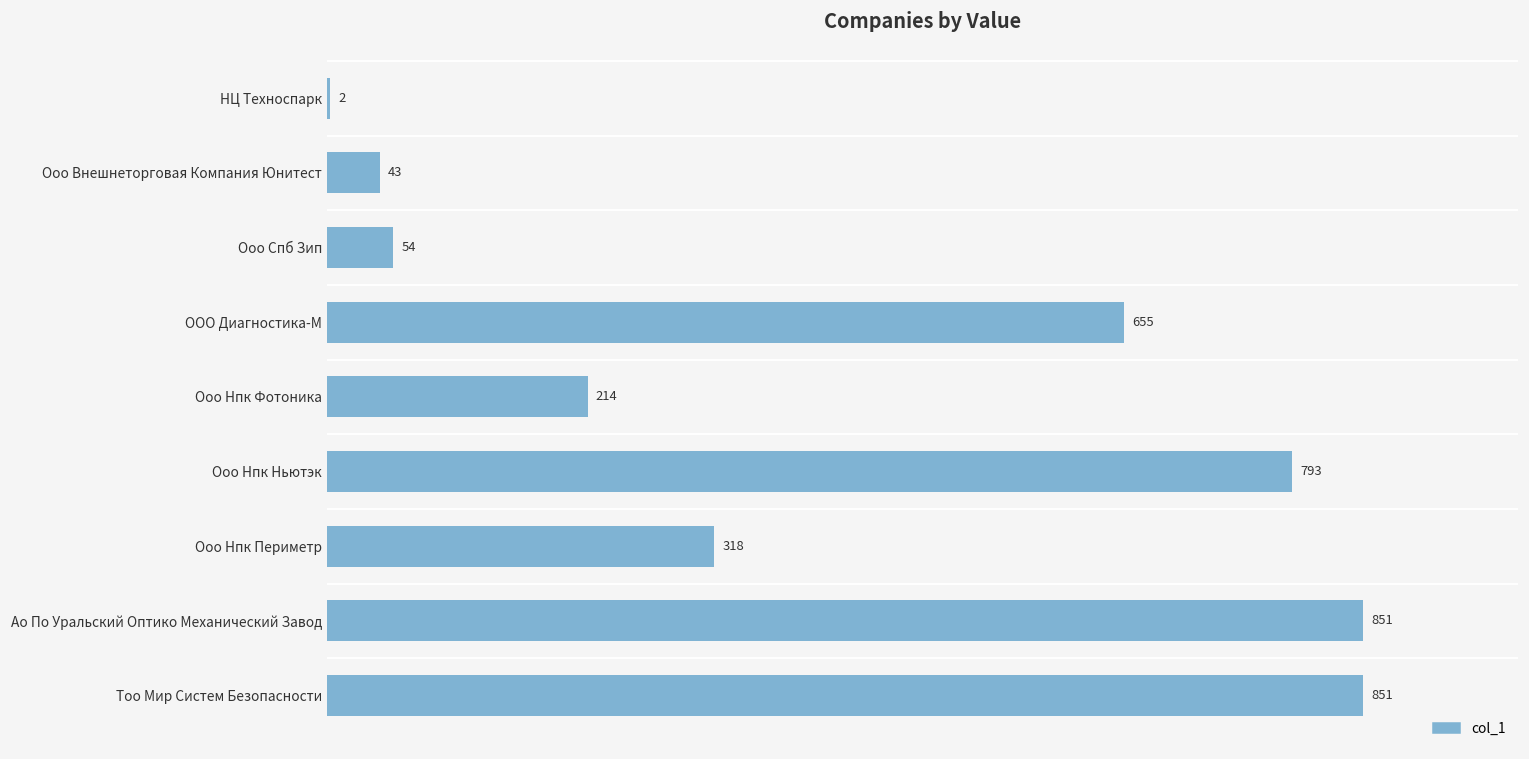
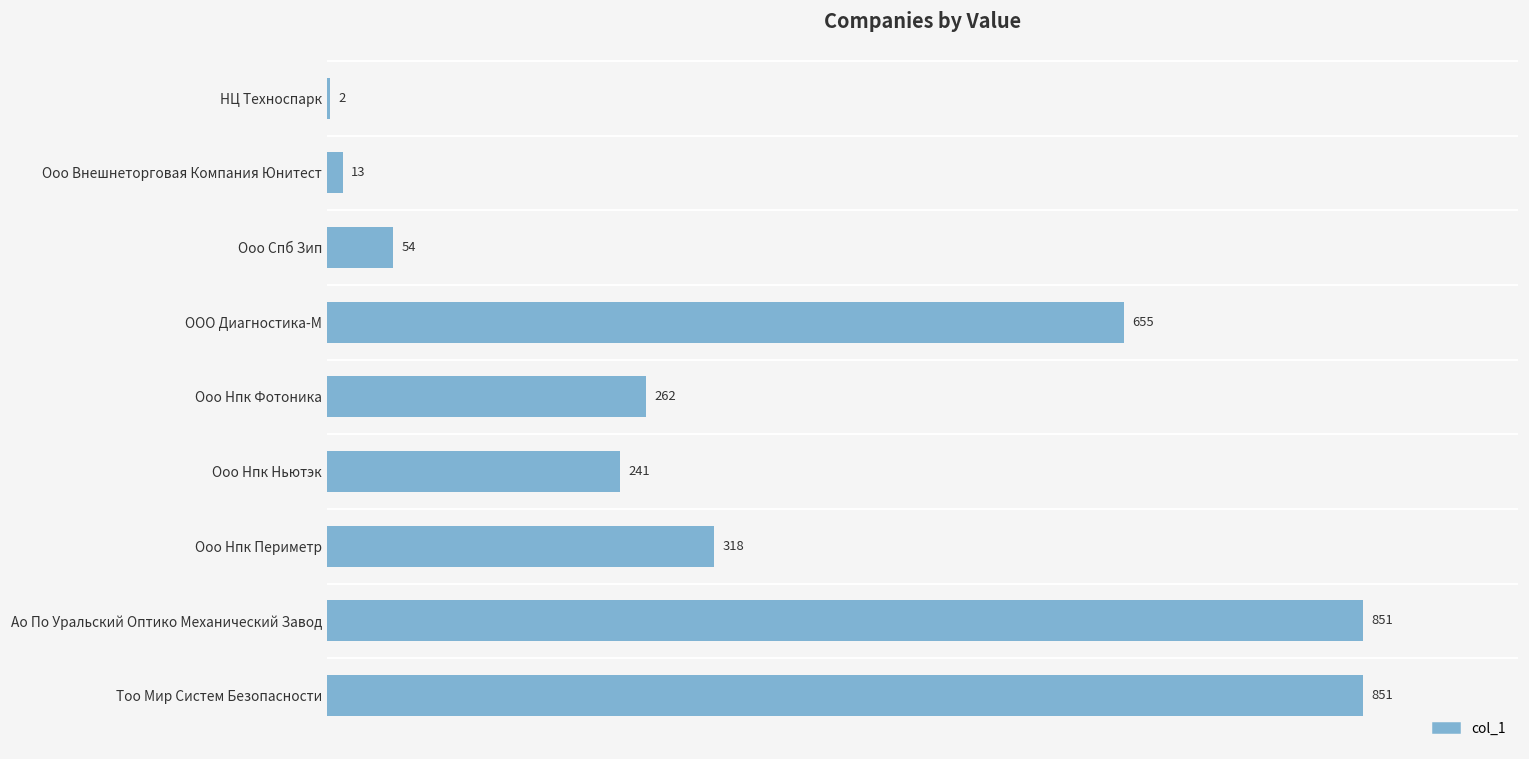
Ооо Внешнеторговая Компания Юнитест: 43 -> 13
Ооо Нпк Фотоника: 214 -> 262
Ооо Нпк Ньютэк: 793 -> 241
